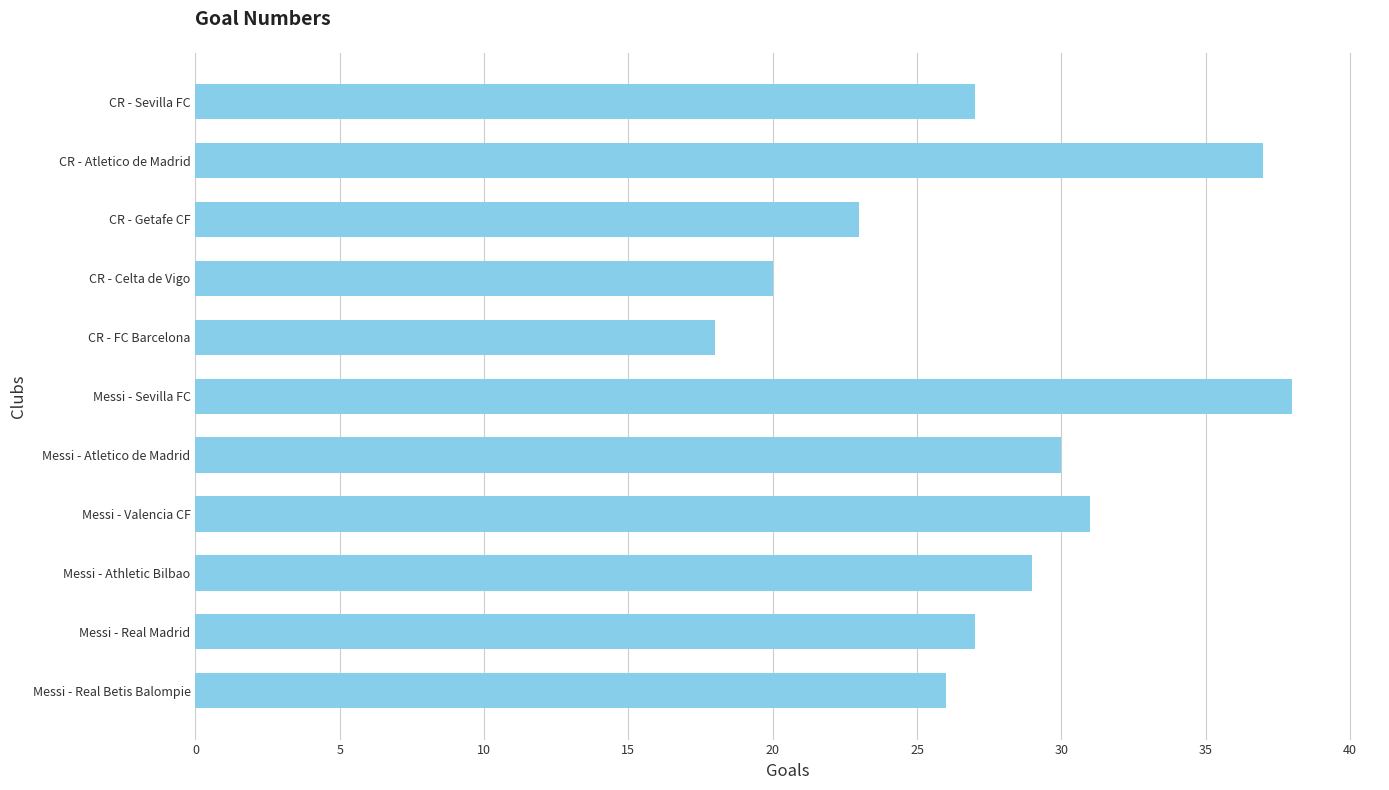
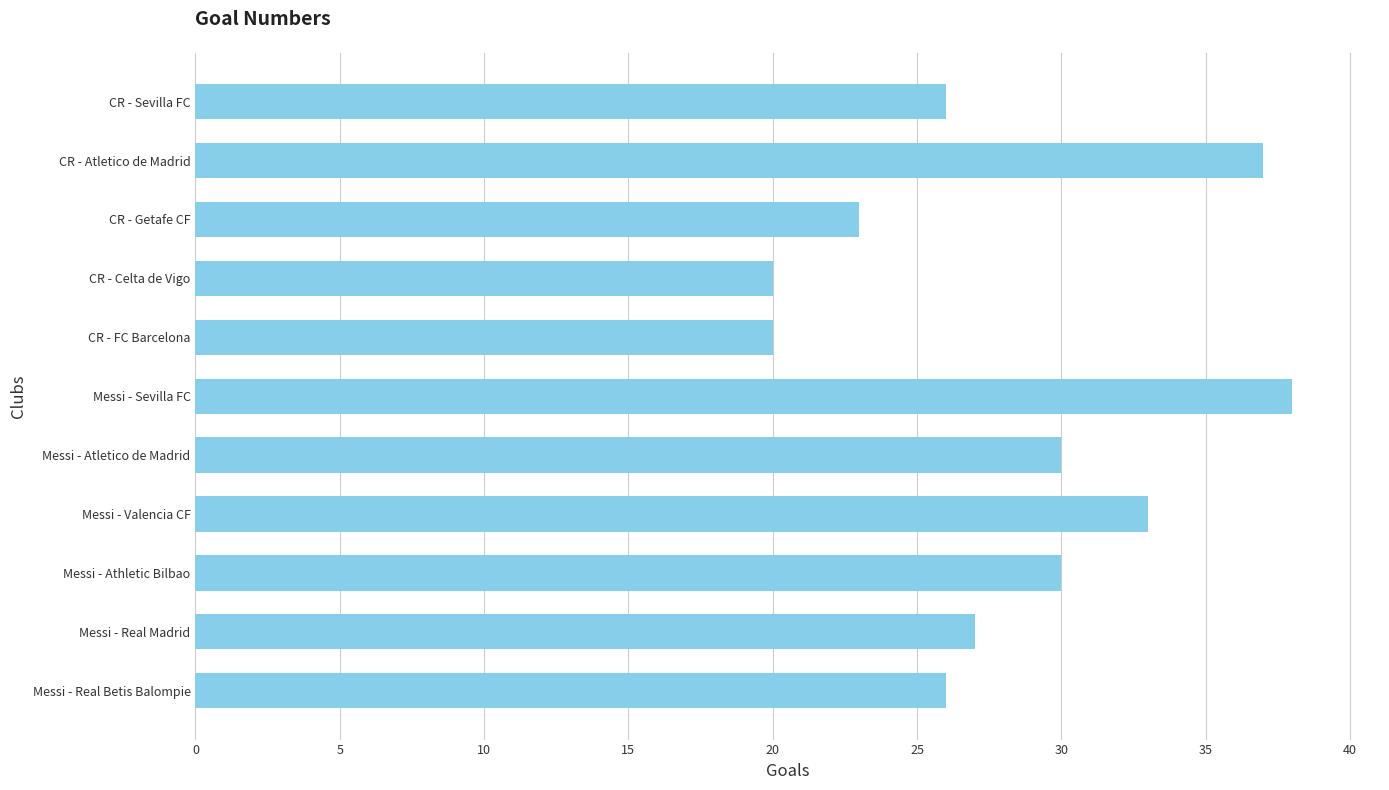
CR - Sevilla FC: 27 -> 26
CR - FC Barcelona: 18 -> 20
Messi - Valencia CF: 31 -> 33
Messi - Athletic Bilbao: 29 -> 30
